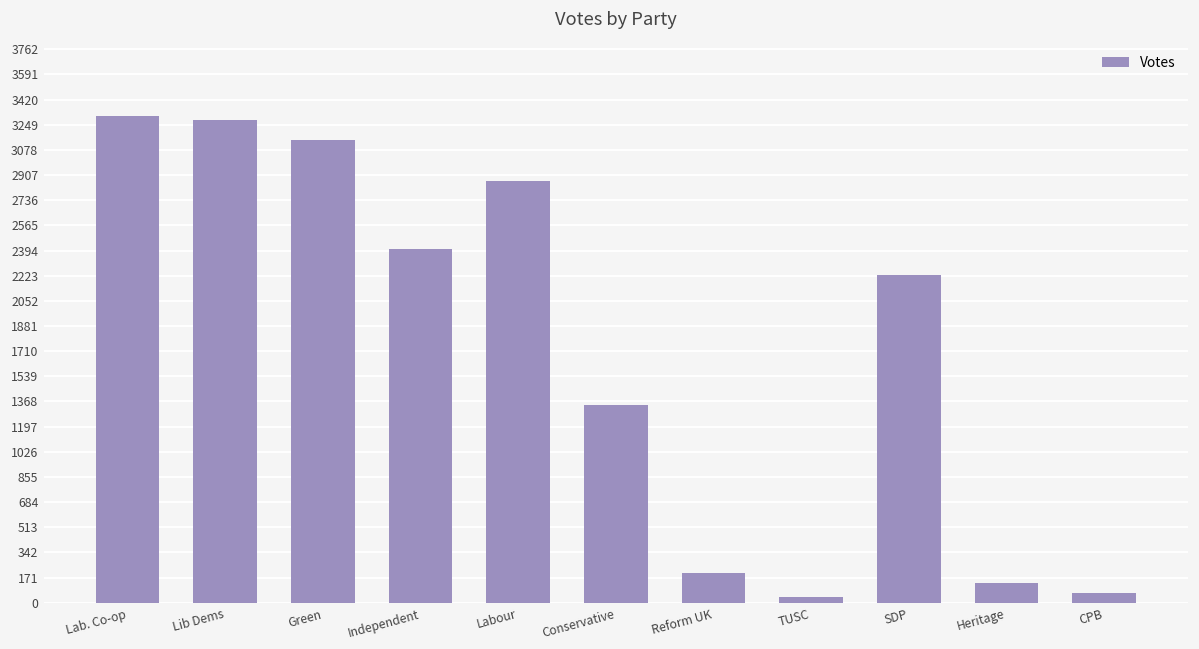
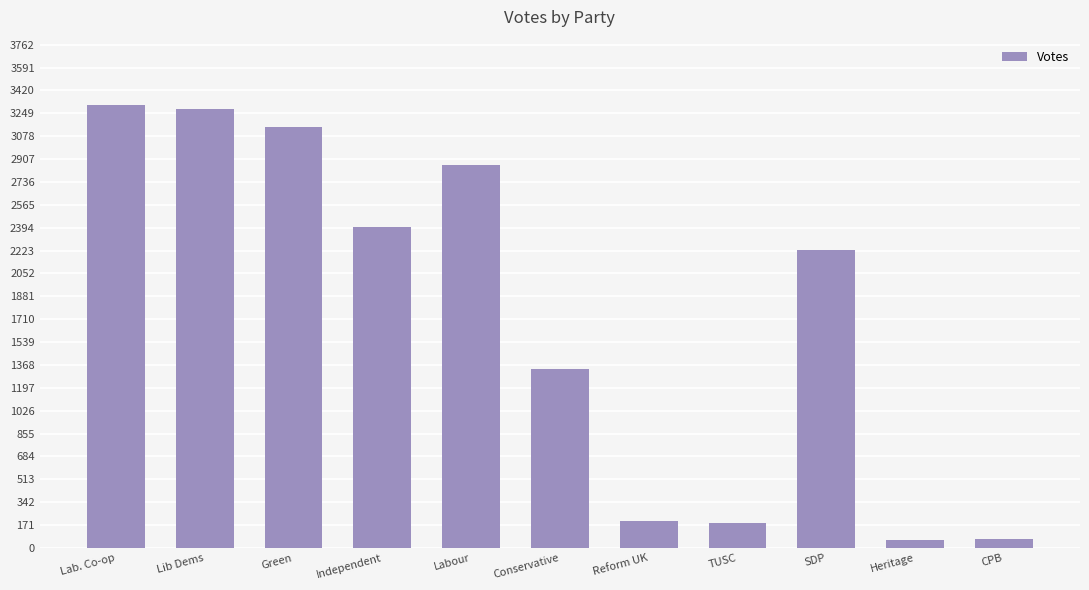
TUSC: 40 -> 190
Heritage: 130 -> 60
